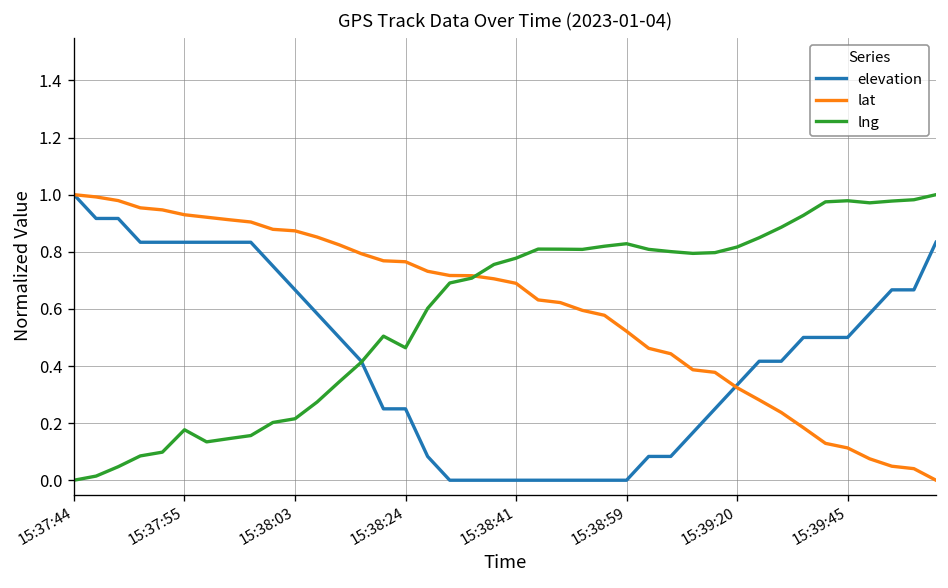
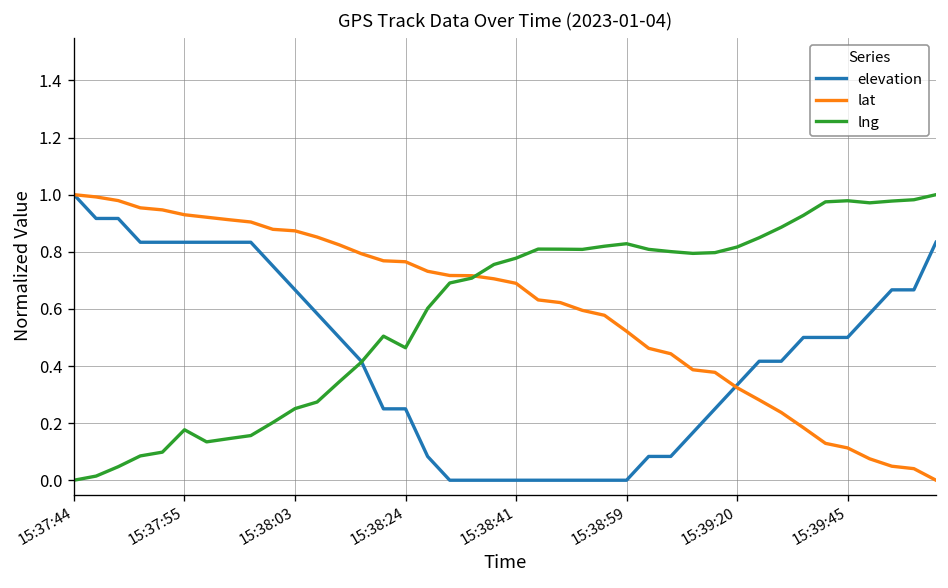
lng, 15:38:03: 0.22 -> 0.25
